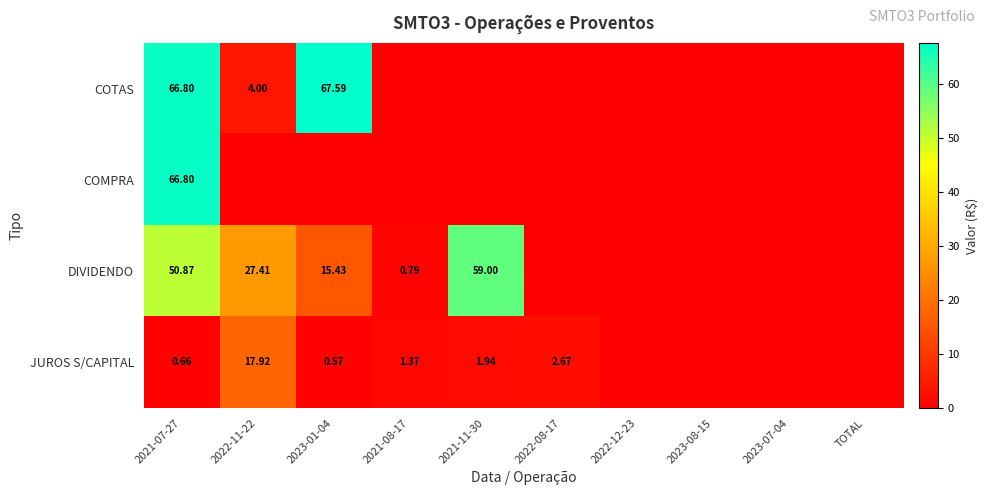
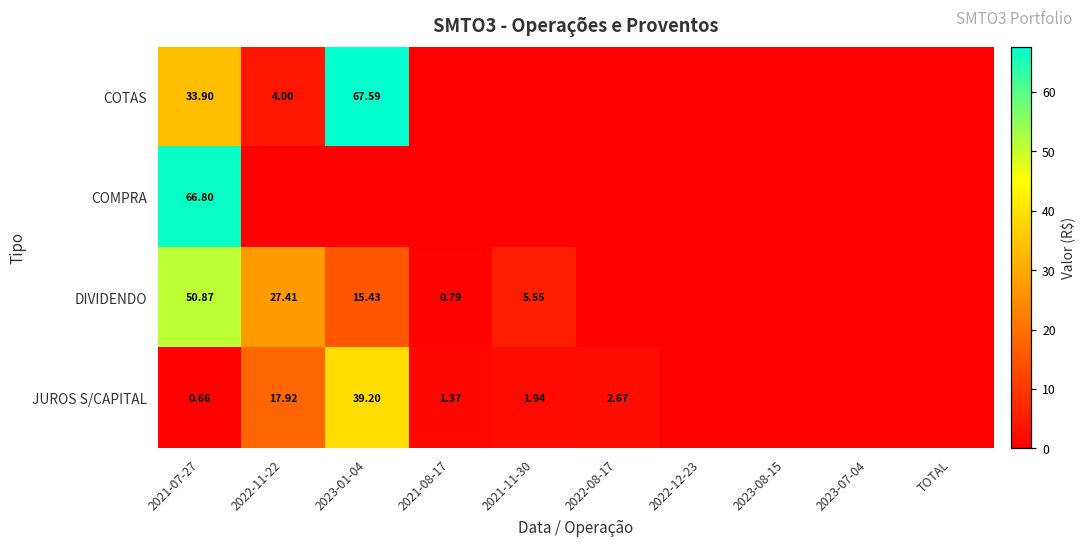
COTAS, 2021-07-27: 66.80 -> 33.90
DIVIDENDO, 2021-11-30: 59.00 -> 5.55
JUROS S/CAPITAL, 2023-01-04: 0.57 -> 39.20
